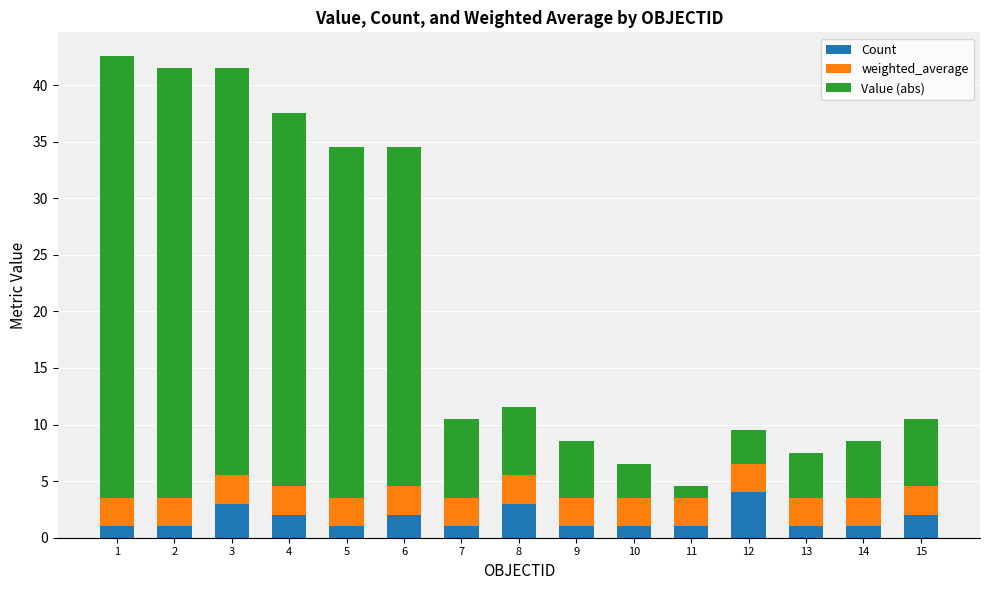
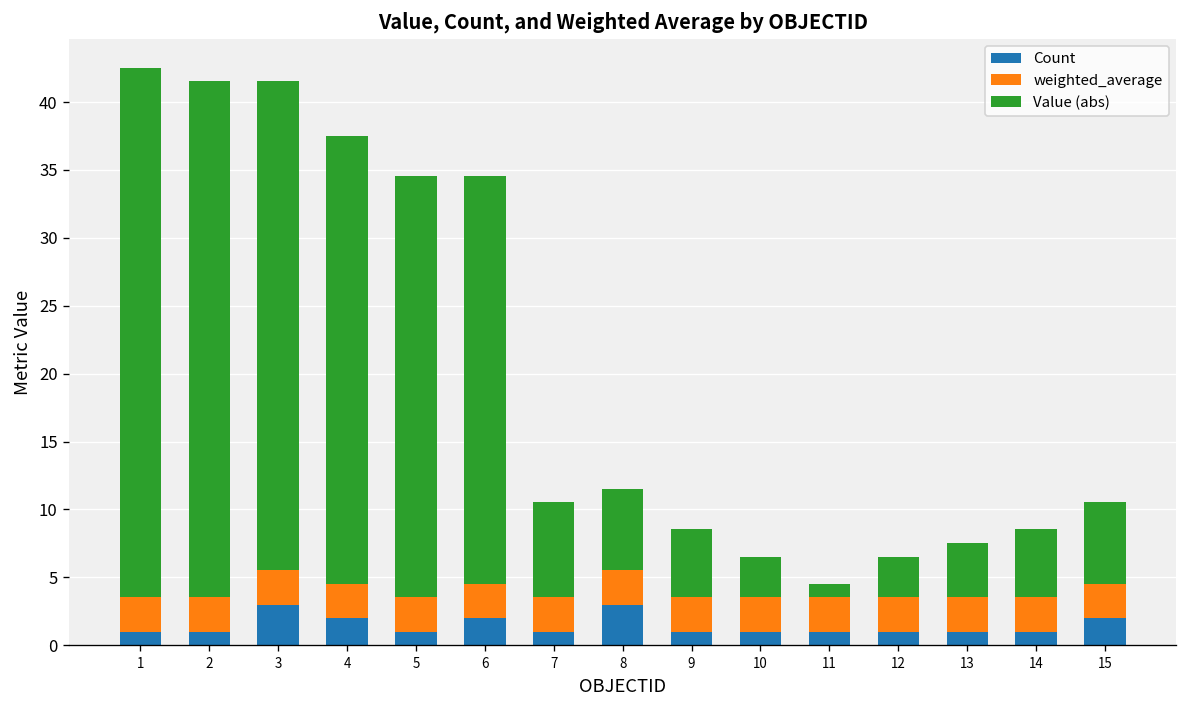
Count, 12: 4 -> 1
